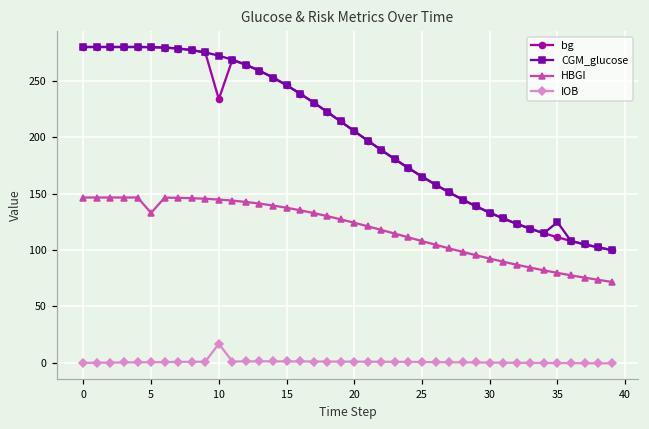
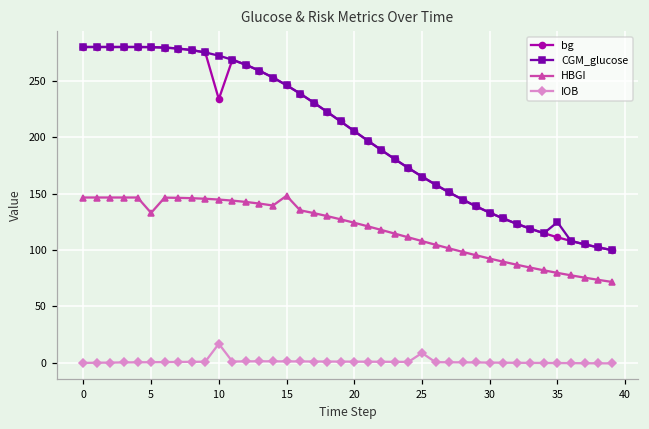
HBGI, 15: 137 -> 148
IOB, 25: 1 -> 9
